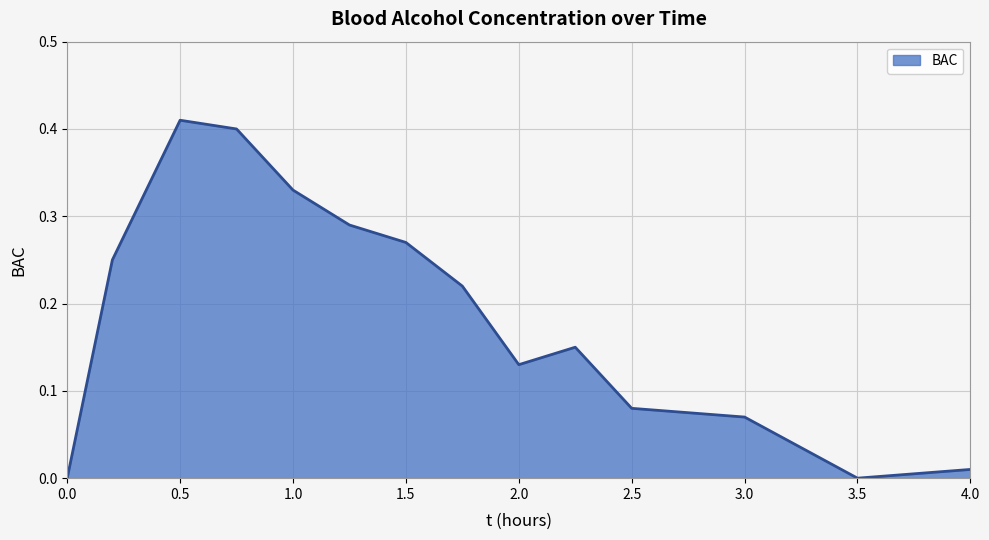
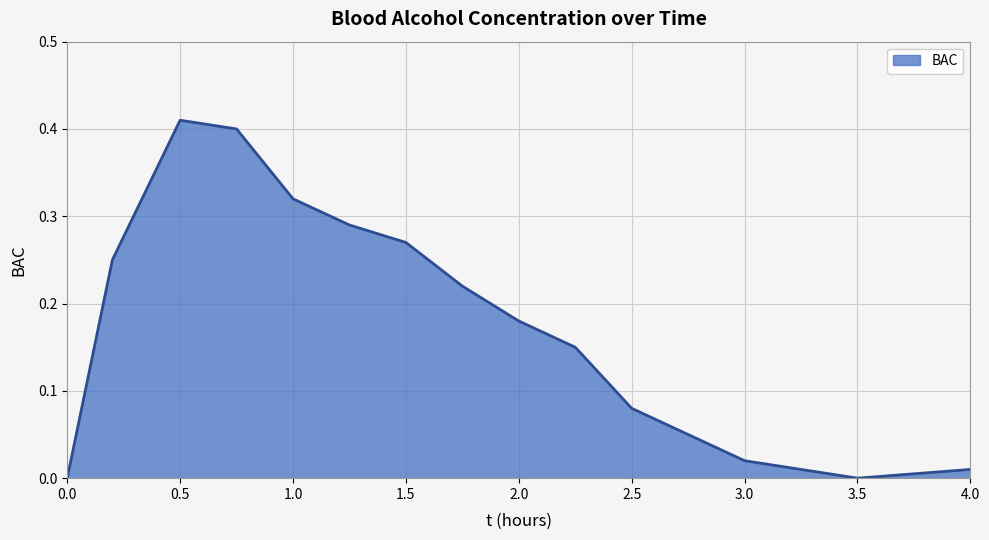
1.0: 0.33 -> 0.32
2.0: 0.13 -> 0.18
3.0: 0.07 -> 0.02
